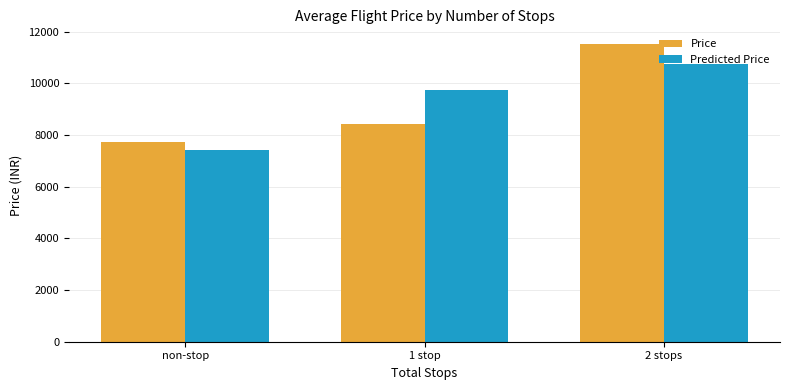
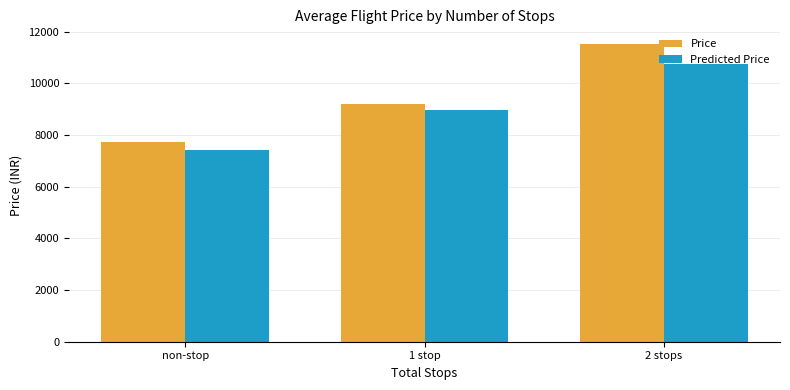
Price, 1 stop: 8400 -> 9200
Predicted Price, 1 stop: 9700 -> 9000
